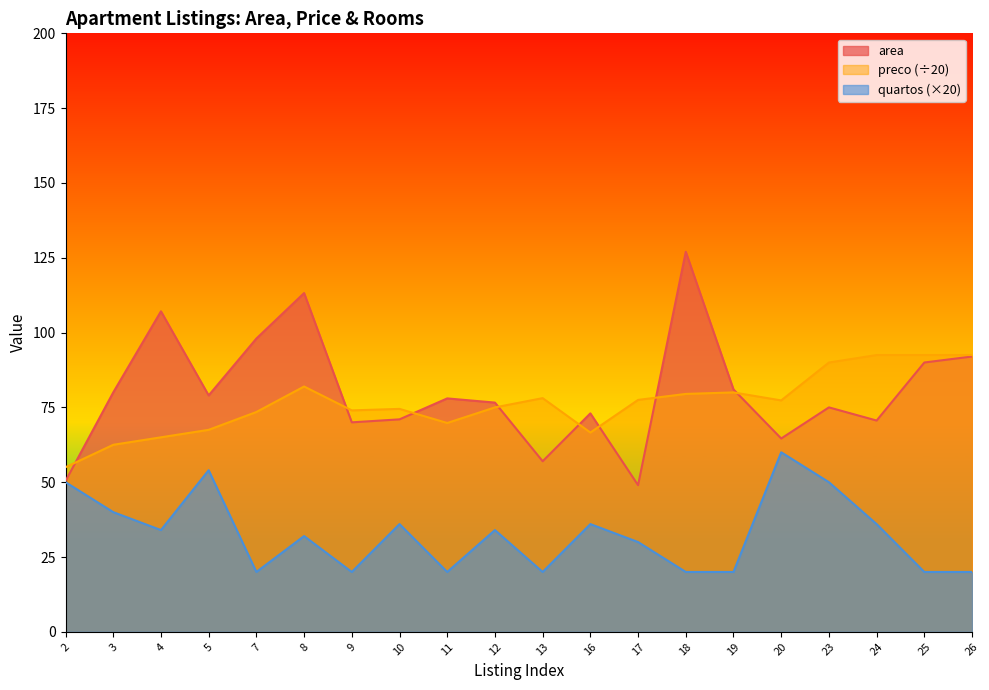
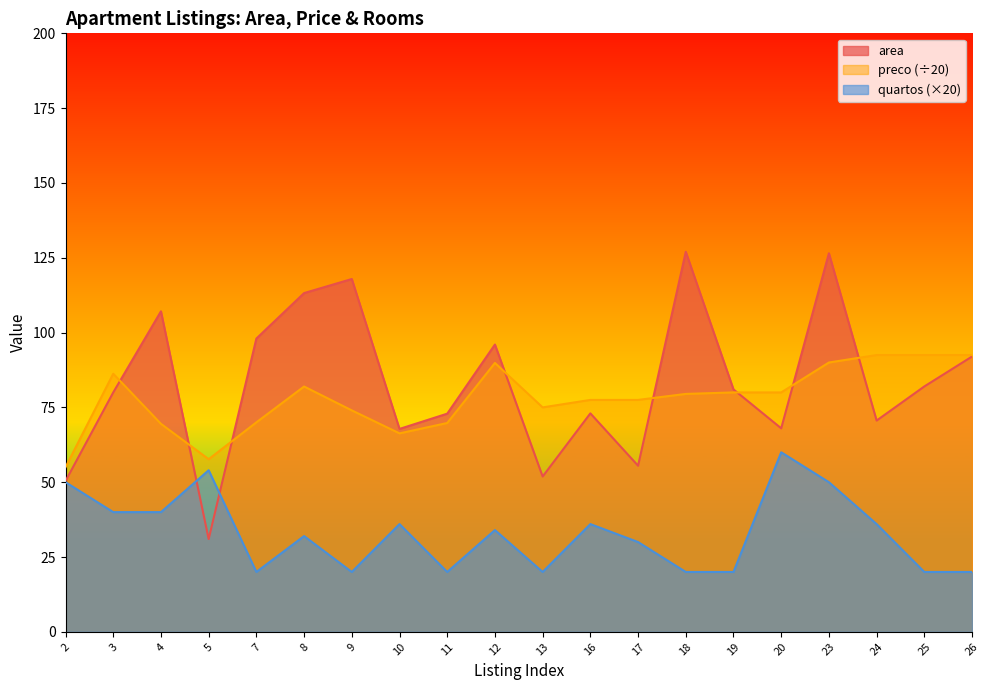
preco (÷20), 3: 63 -> 86
preco (÷20), 4: 65 -> 70
quartos (×20), 4: 34 -> 40
area, 5: 79 -> 31
preco (÷20), 5: 68 -> 58
preco (÷20), 7: 73 -> 70
area, 9: 70 -> 118
area, 10: 71 -> 68
preco (÷20), 10: 75 -> 66
area, 11: 78 -> 73
area, 12: 77 -> 96
preco (÷20), 12: 75 -> 90
area, 13: 57 -> 52
preco (÷20), 13: 78 -> 75
preco (÷20), 16: 67 -> 78
area, 17: 49 -> 56
area, 20: 65 -> 68
preco (÷20), 20: 77 -> 80
area, 23: 75 -> 127
area, 25: 90 -> 82
